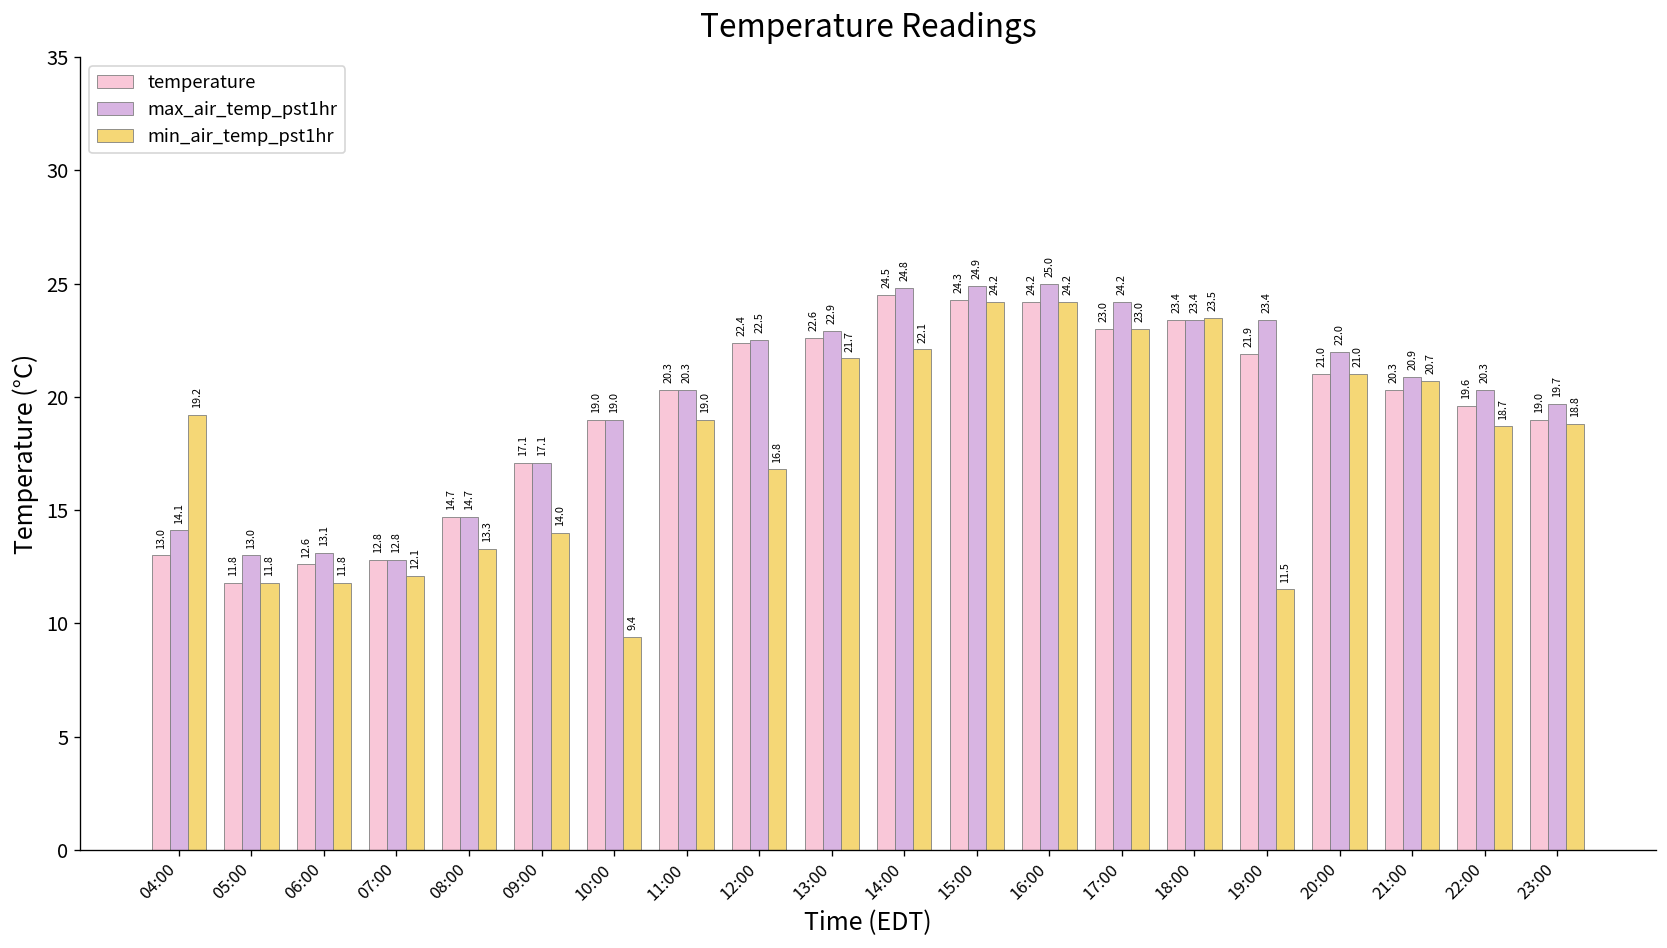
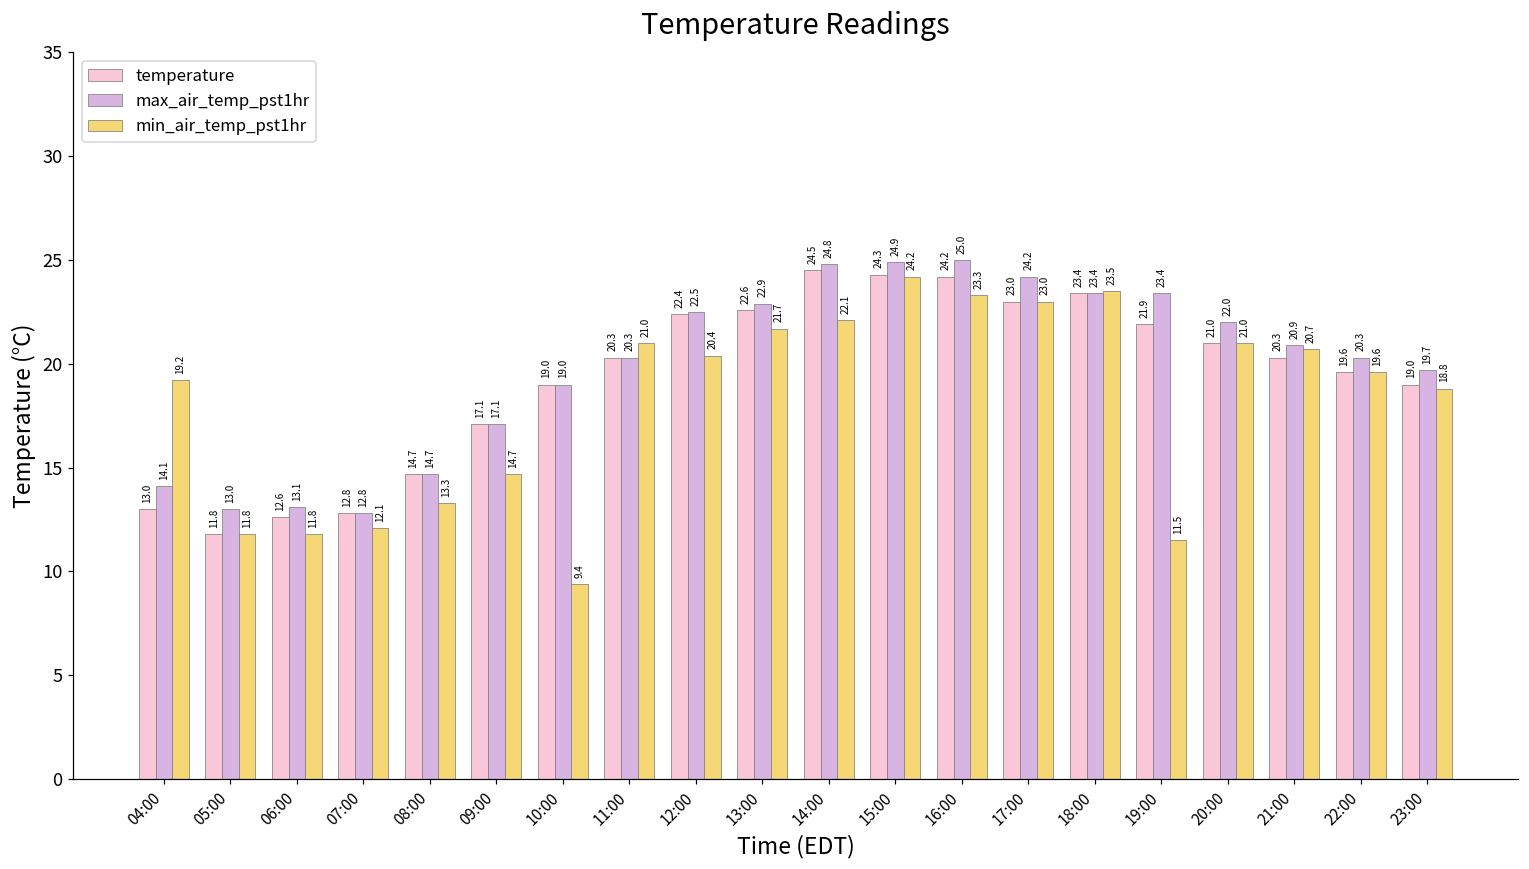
min_air_temp_pst1hr, 09:00: 14.0 -> 14.7
min_air_temp_pst1hr, 11:00: 19.0 -> 21.0
min_air_temp_pst1hr, 12:00: 16.8 -> 20.4
min_air_temp_pst1hr, 16:00: 24.2 -> 23.3
min_air_temp_pst1hr, 22:00: 18.7 -> 19.6
